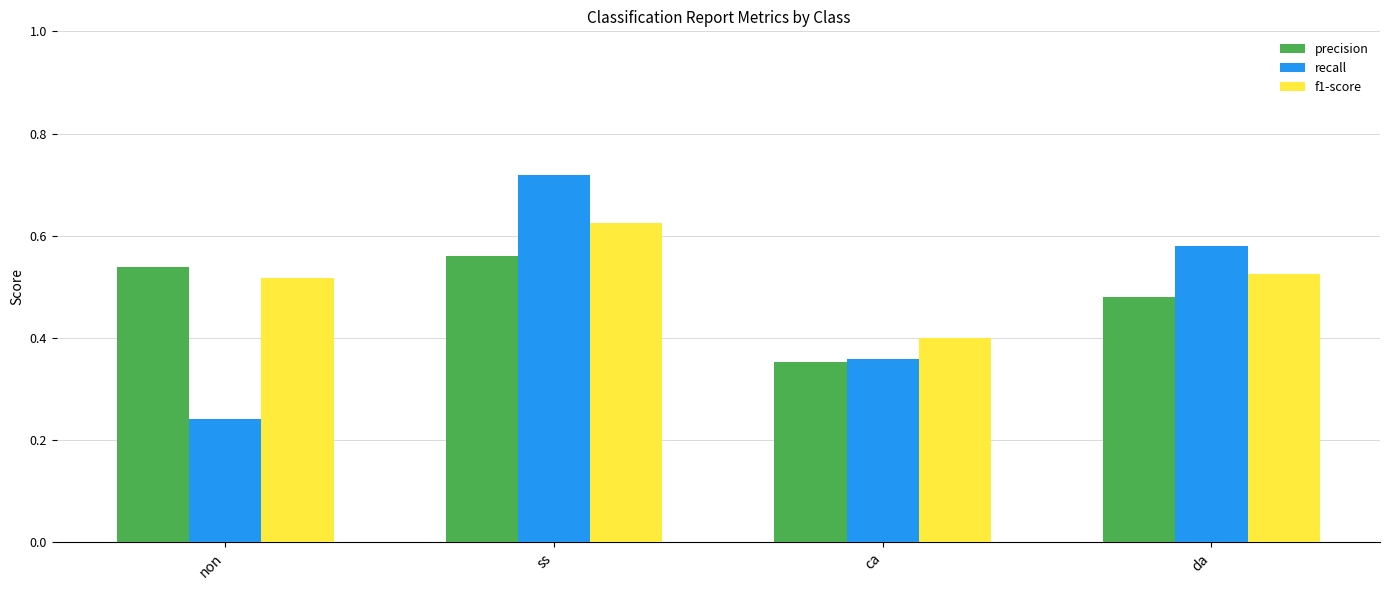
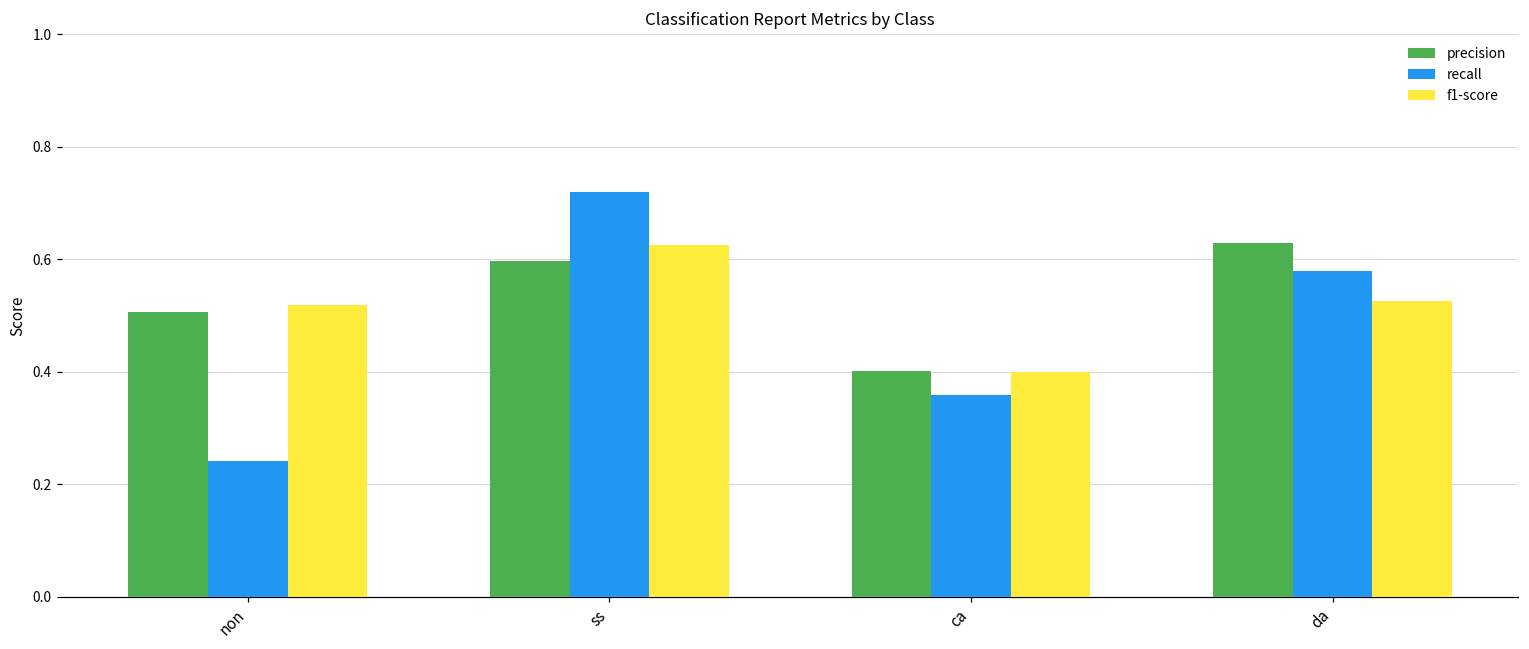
precision, non: 0.54 -> 0.51
precision, ss: 0.56 -> 0.60
precision, ca: 0.35 -> 0.40
precision, da: 0.48 -> 0.63
